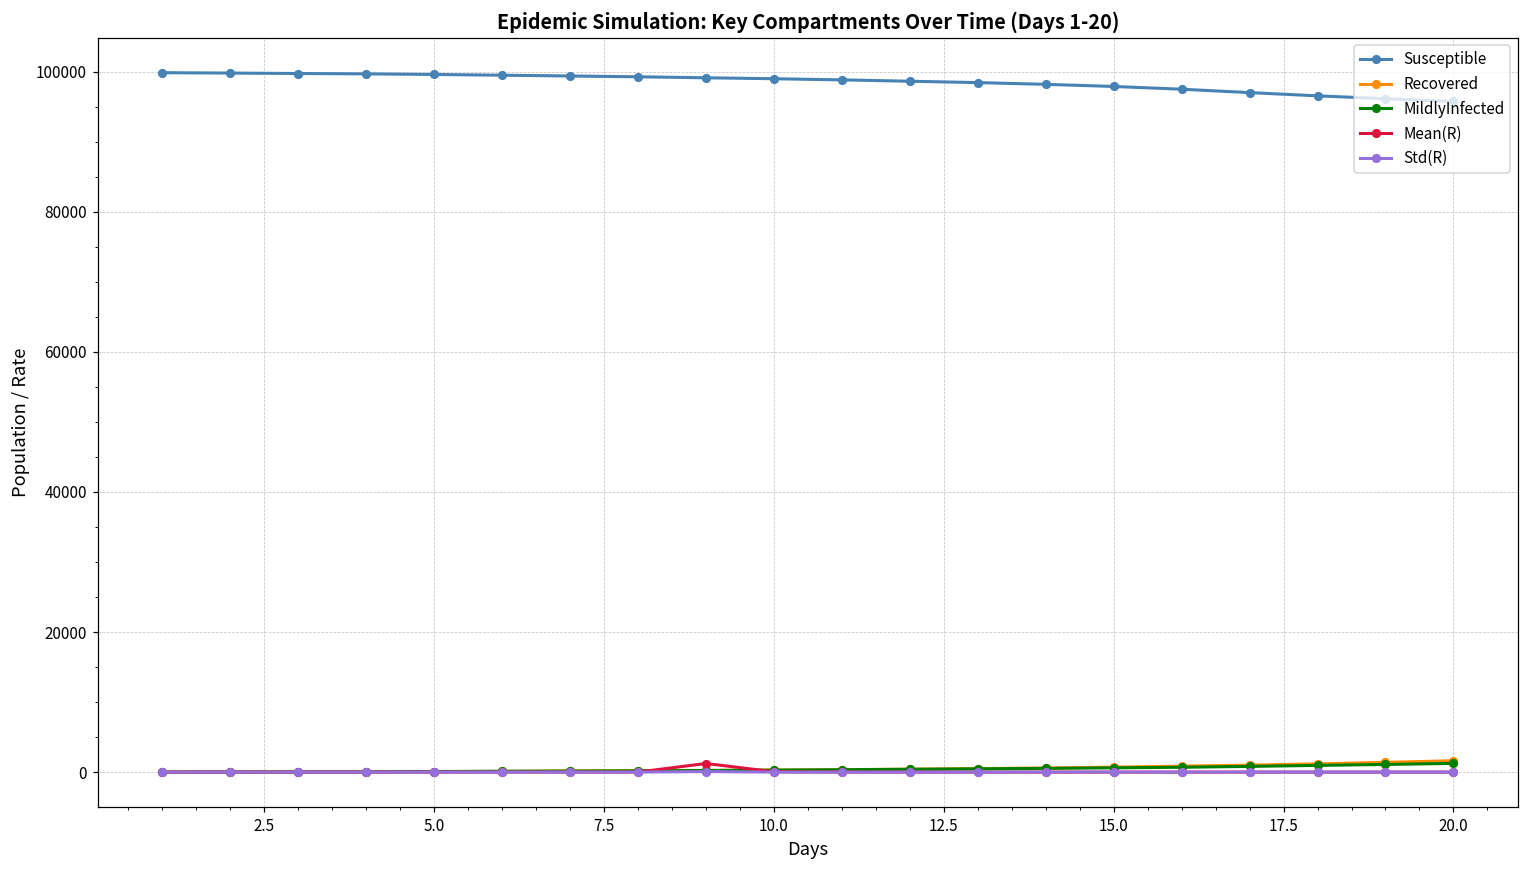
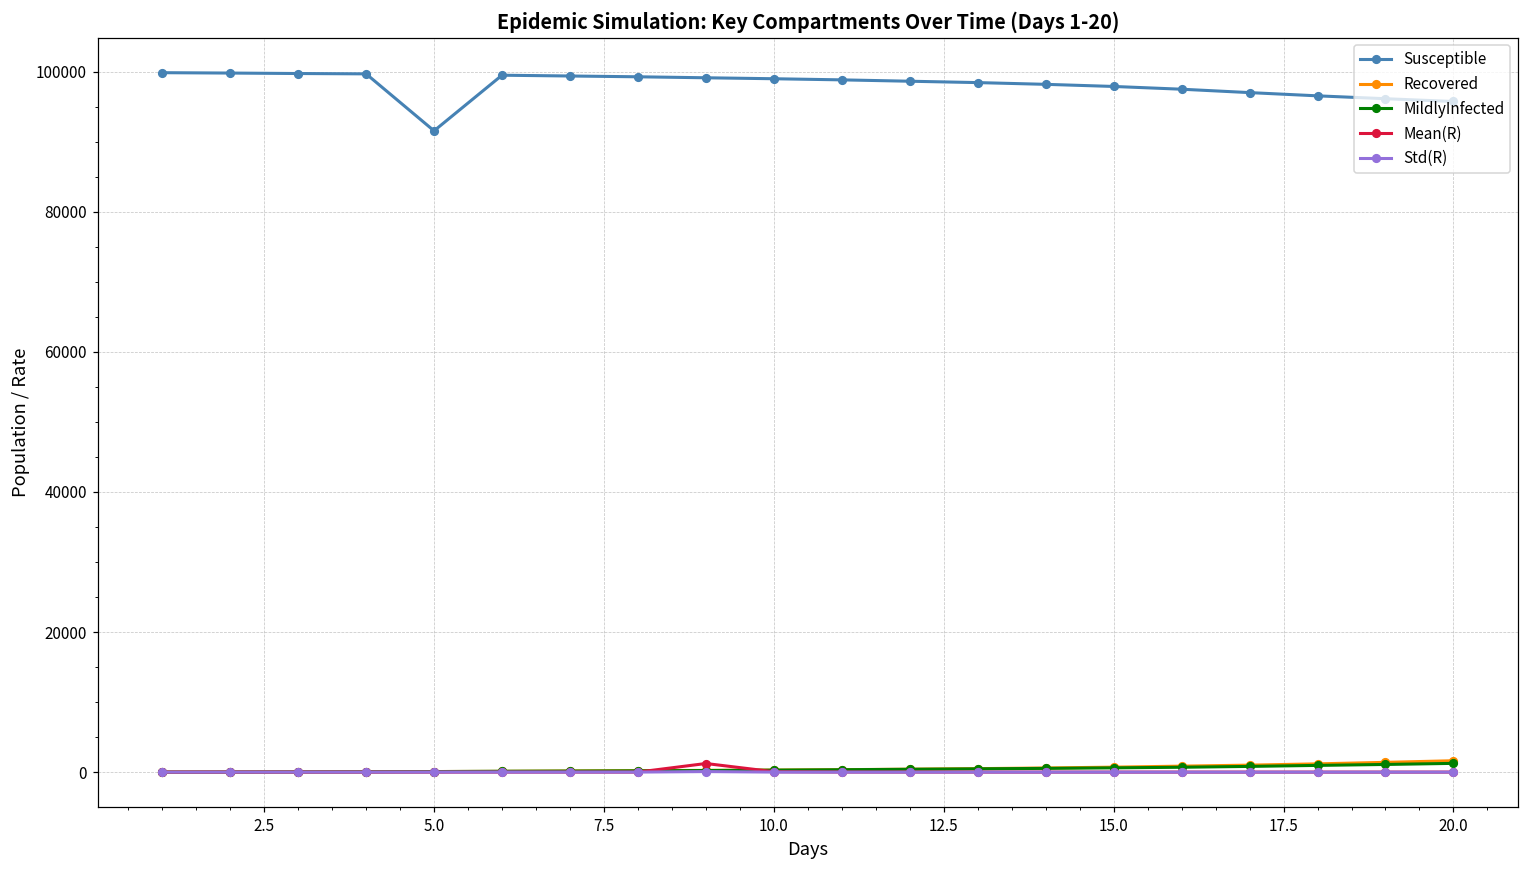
Susceptible, 5.0: 100000 -> 92000
